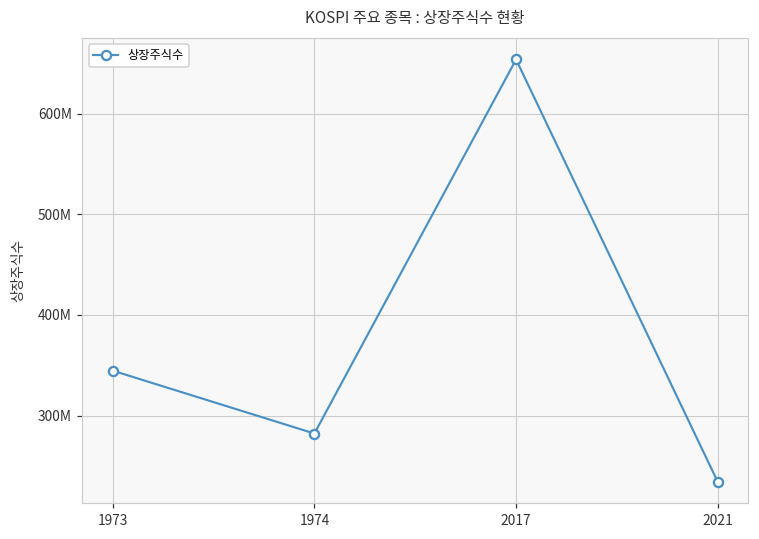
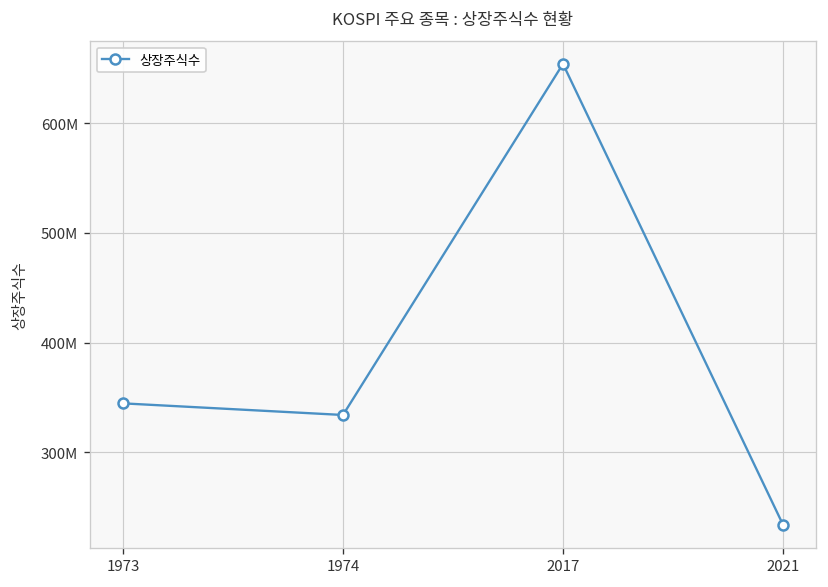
1974: 280000000 -> 330000000
